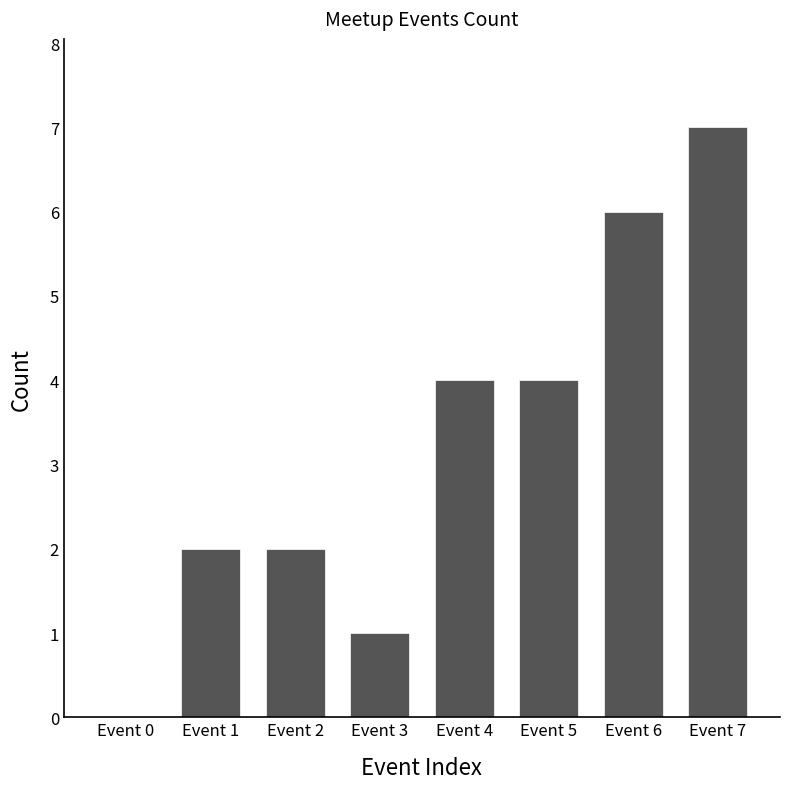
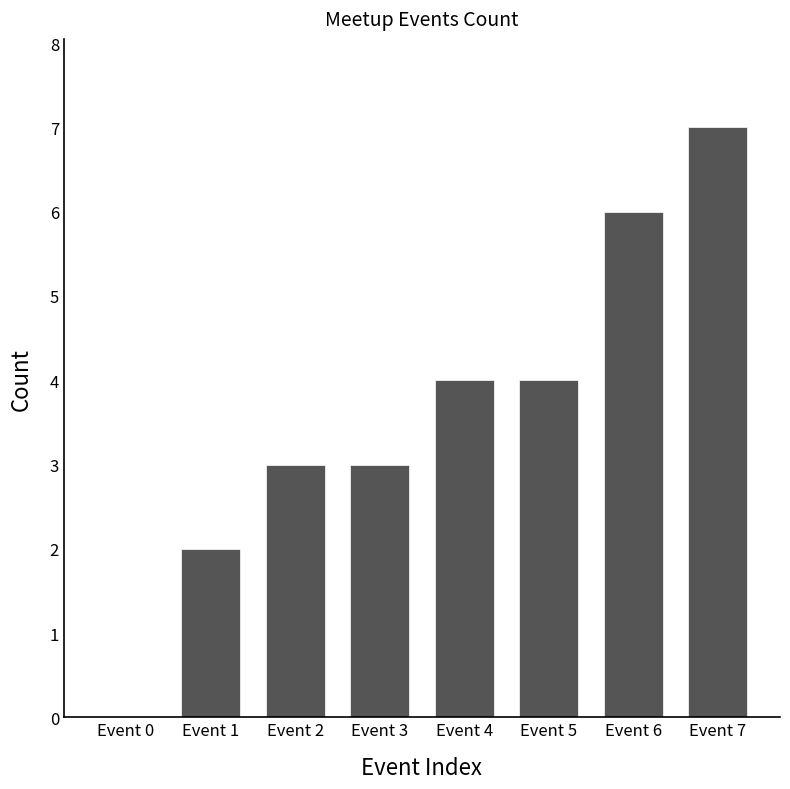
Event 2: 2 -> 3
Event 3: 1 -> 3
